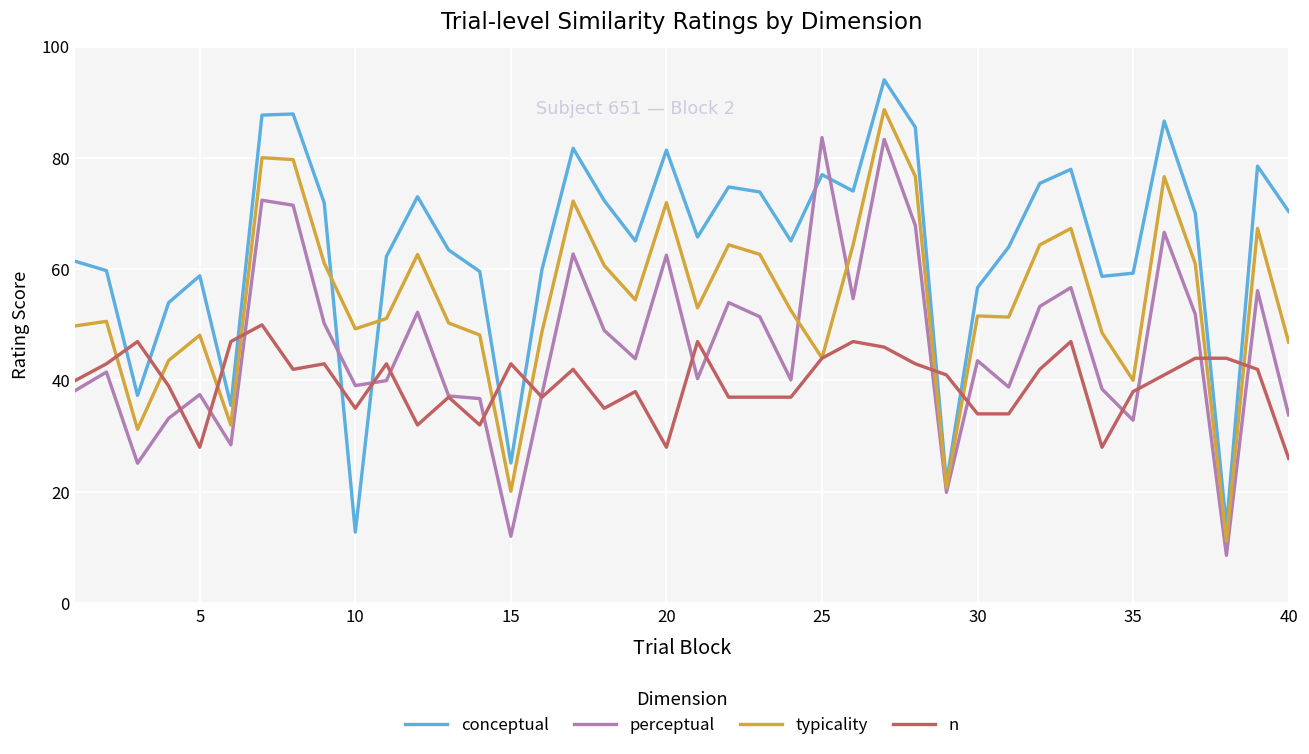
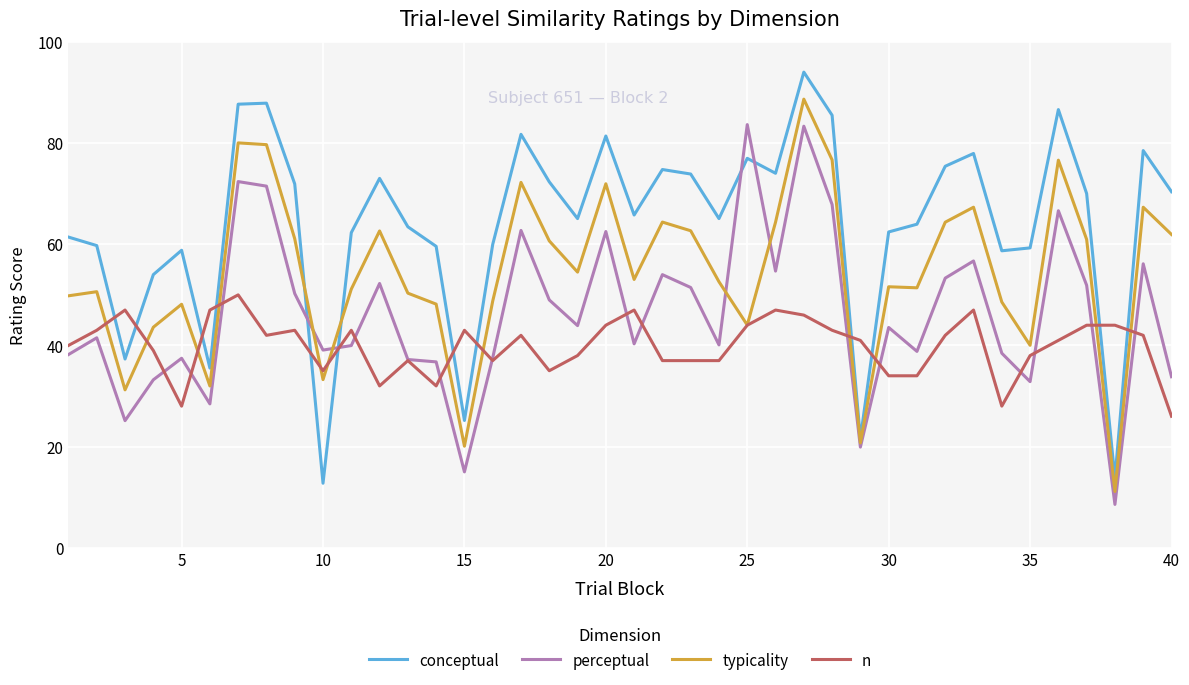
typicality, 10: 49 -> 33
perceptual, 15: 12 -> 15
n, 20: 28 -> 44
conceptual, 30: 57 -> 62
typicality, 40: 47 -> 62
